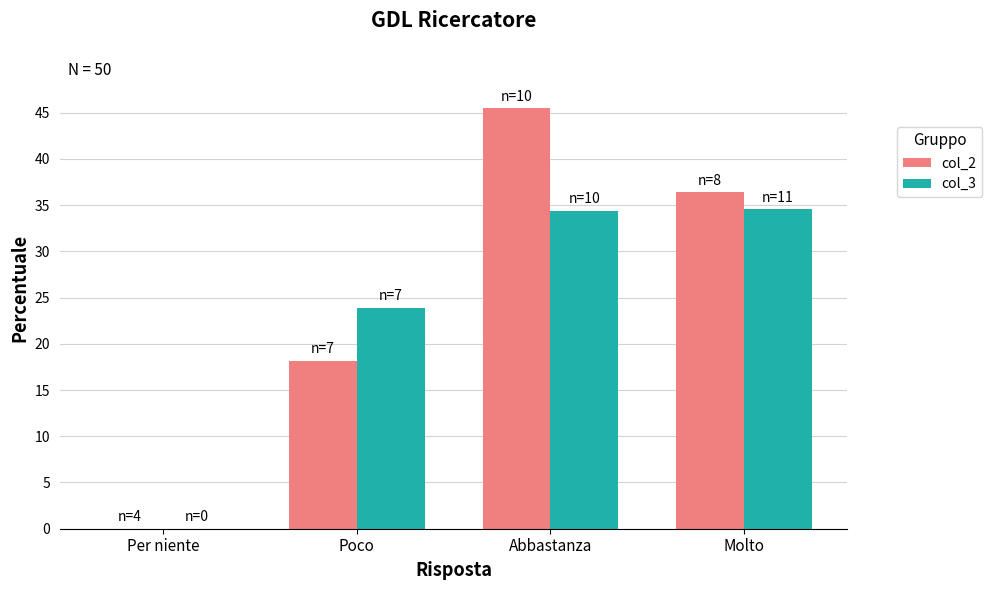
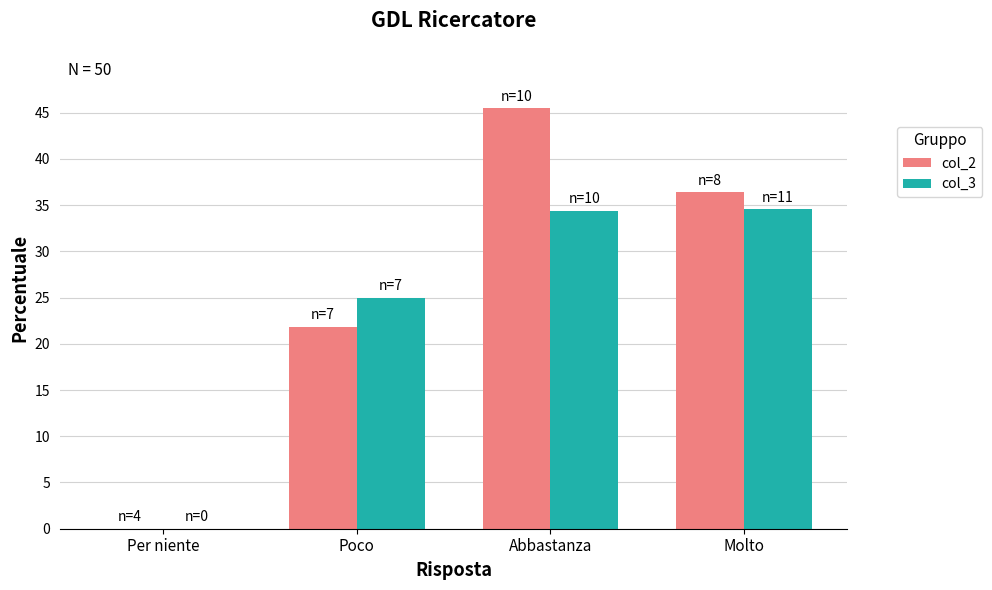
col_2, Poco: 18 -> 22
col_3, Poco: 24 -> 25
